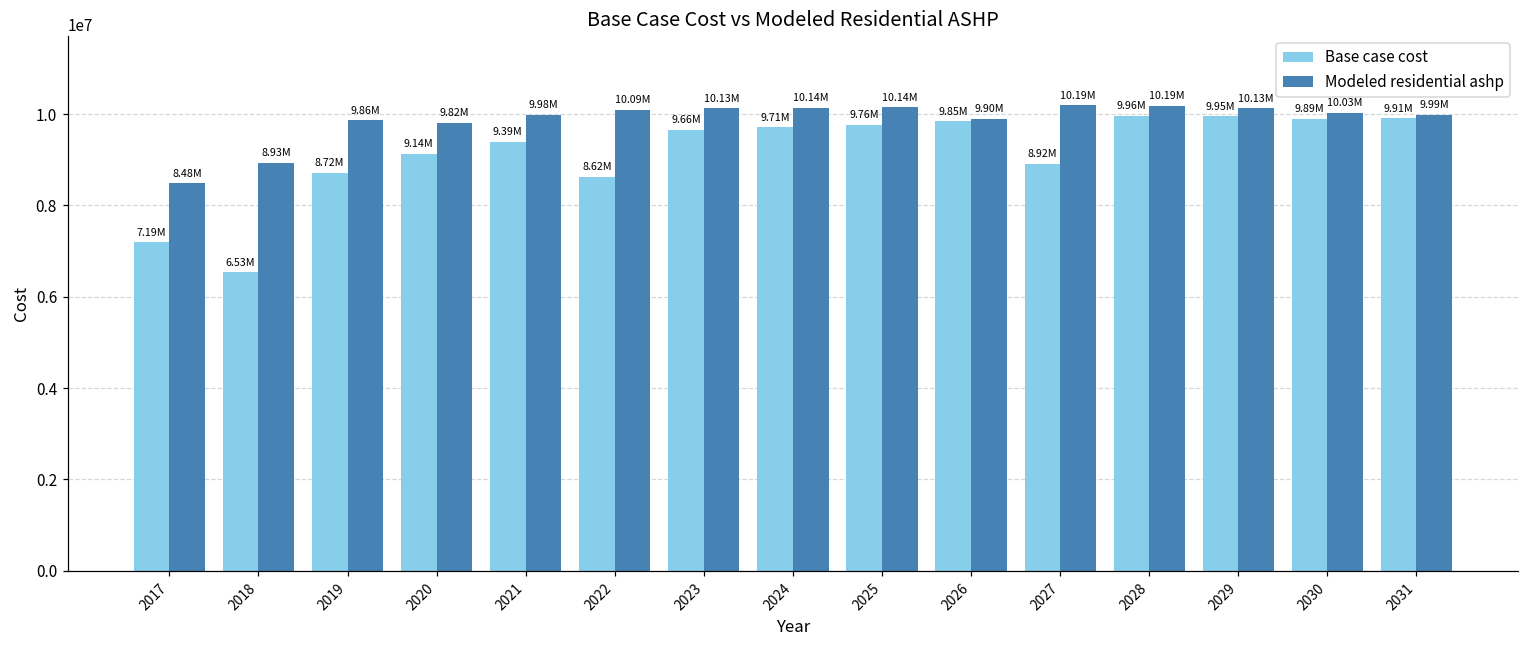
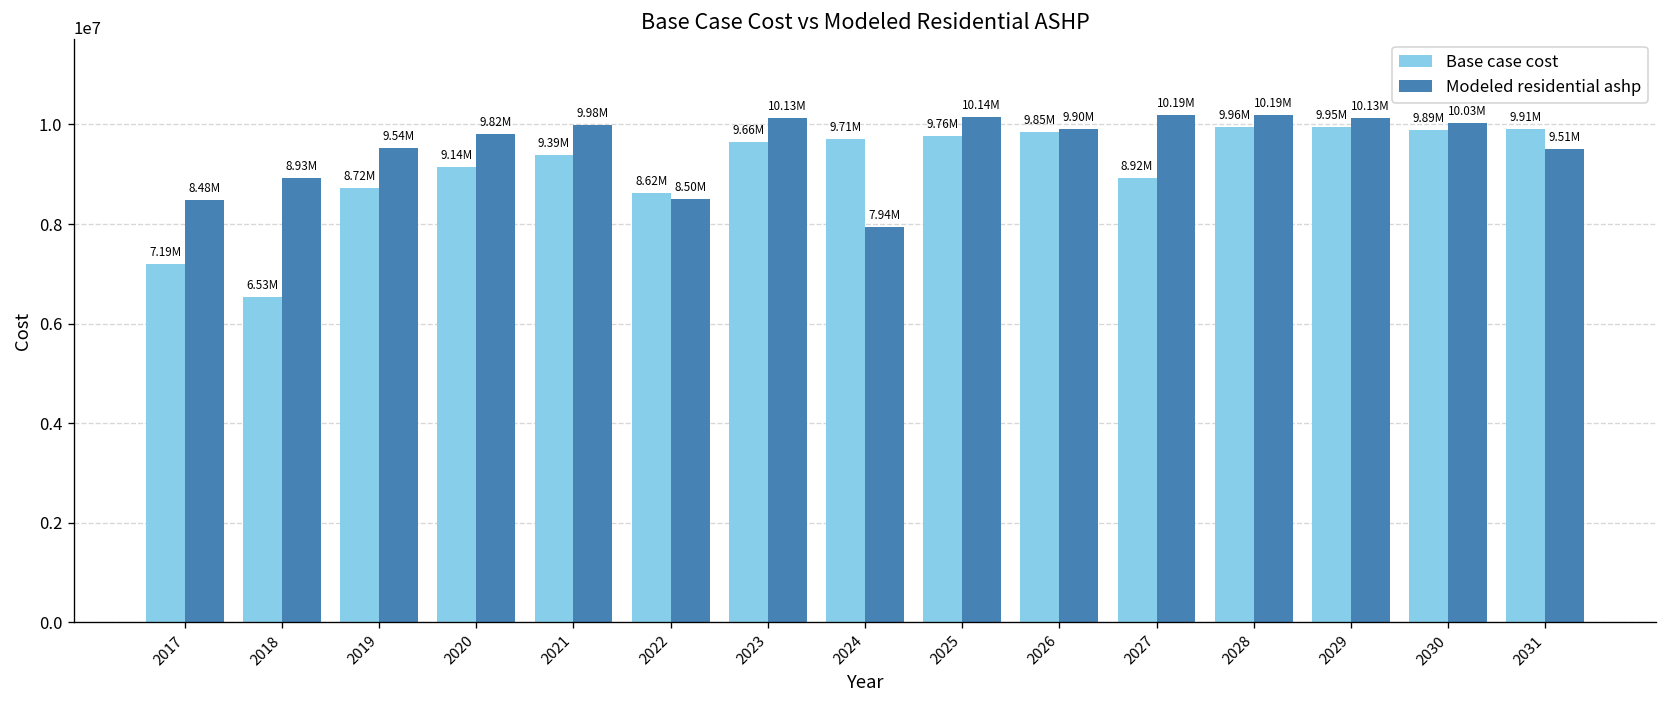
Modeled residential ashp, 2019: 9.86M -> 9.54M
Modeled residential ashp, 2022: 10.09M -> 8.50M
Modeled residential ashp, 2024: 10.14M -> 7.94M
Modeled residential ashp, 2031: 9.99M -> 9.51M
